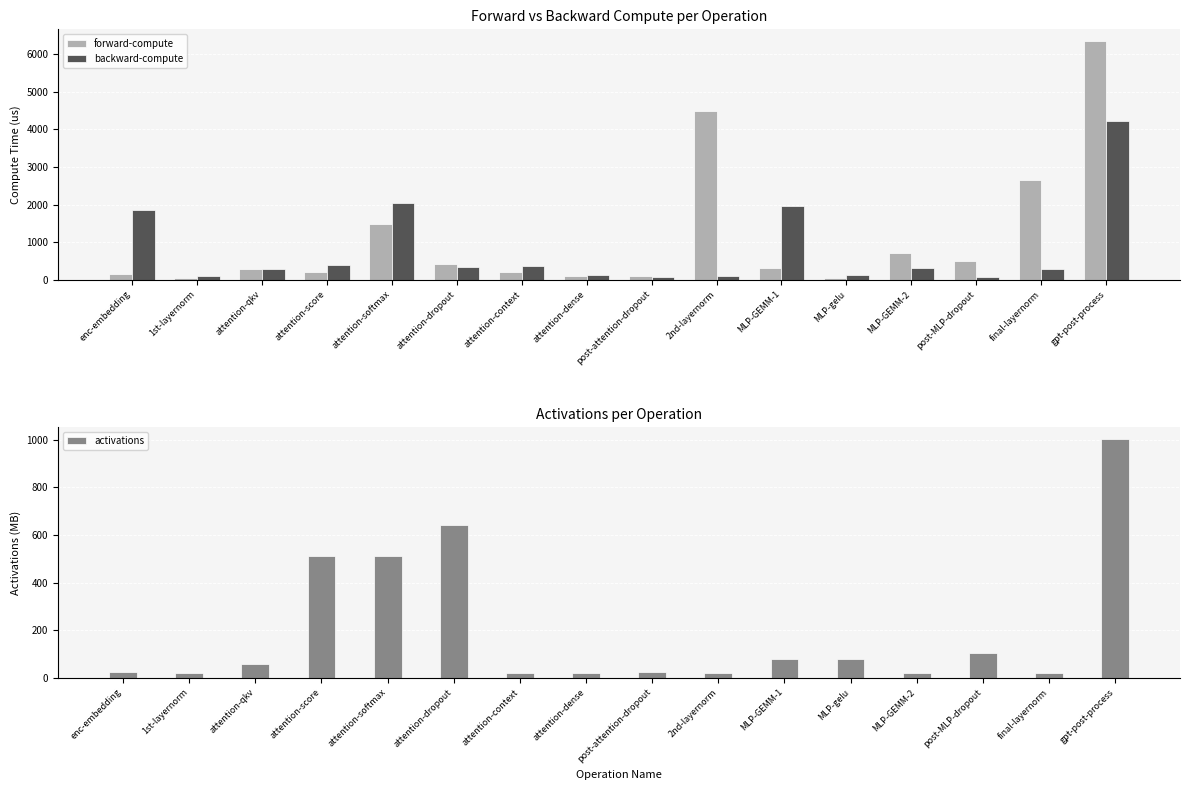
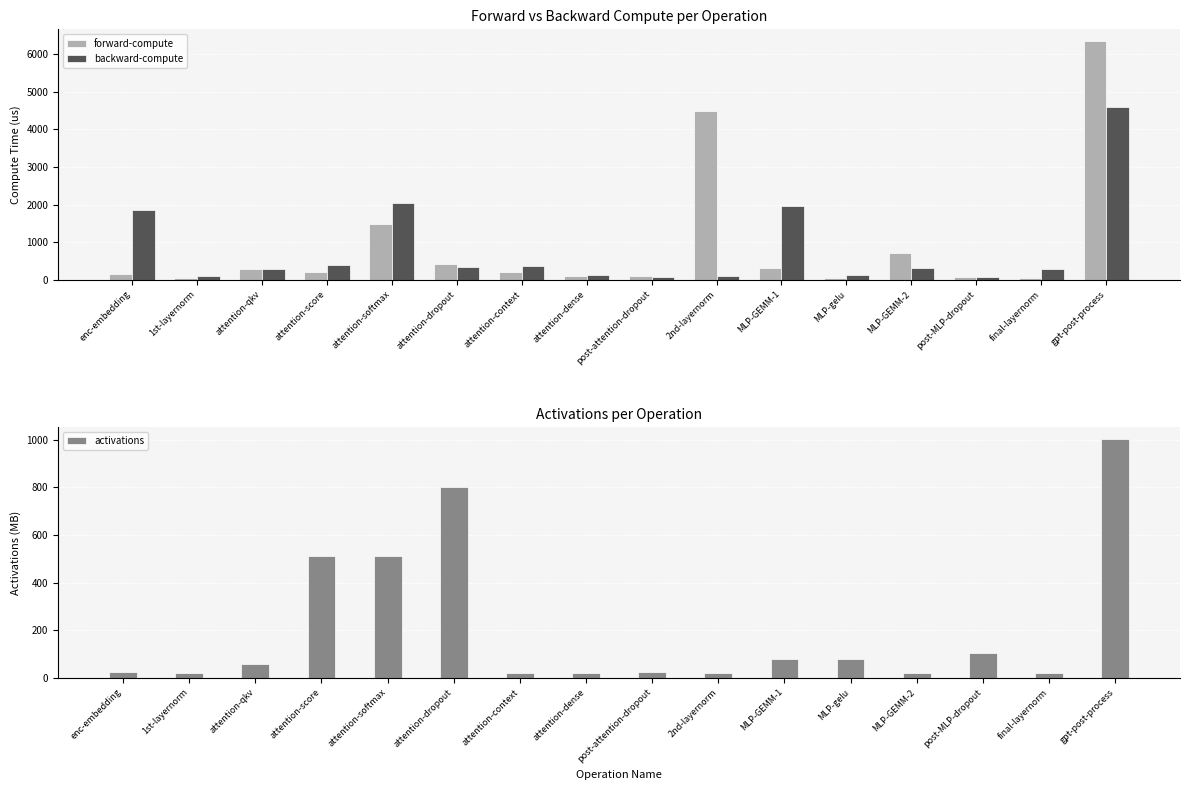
Forward vs Backward Compute per Operation, forward-compute, post-MLP-dropout: 500 -> 100
Forward vs Backward Compute per Operation, forward-compute, final-layernorm: 2700 -> 0
Forward vs Backward Compute per Operation, backward-compute, gpt-post-process: 4200 -> 4600
Activations per Operation, attention-dropout: 640 -> 800
